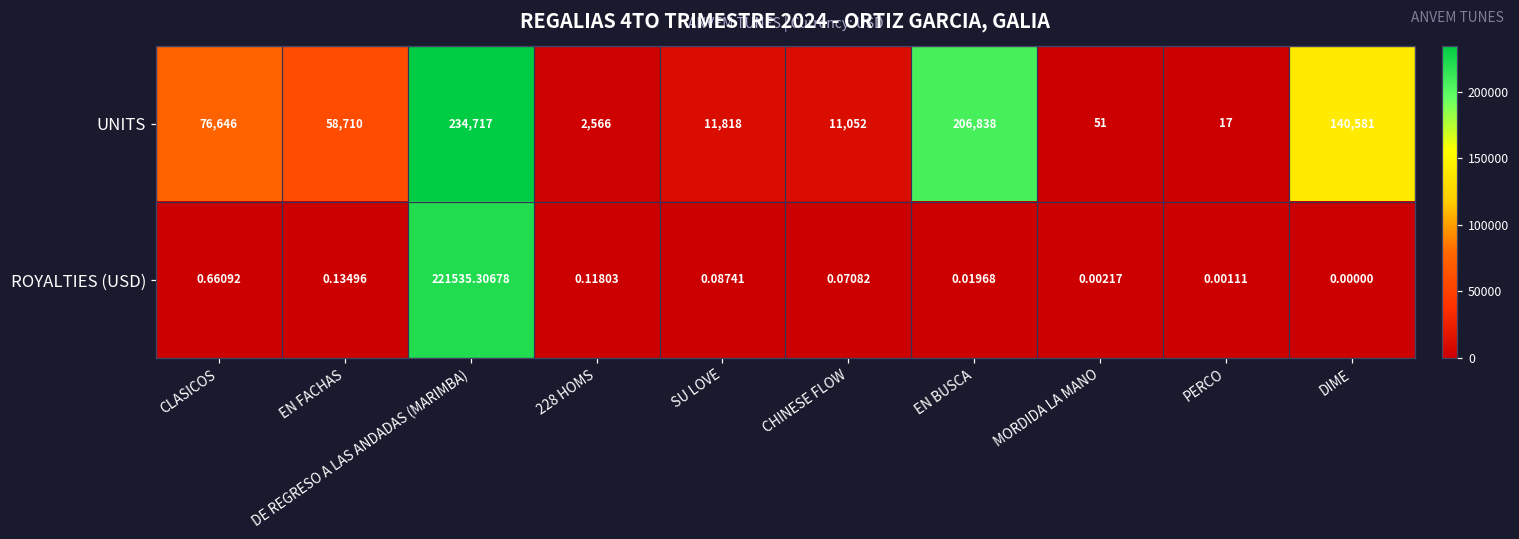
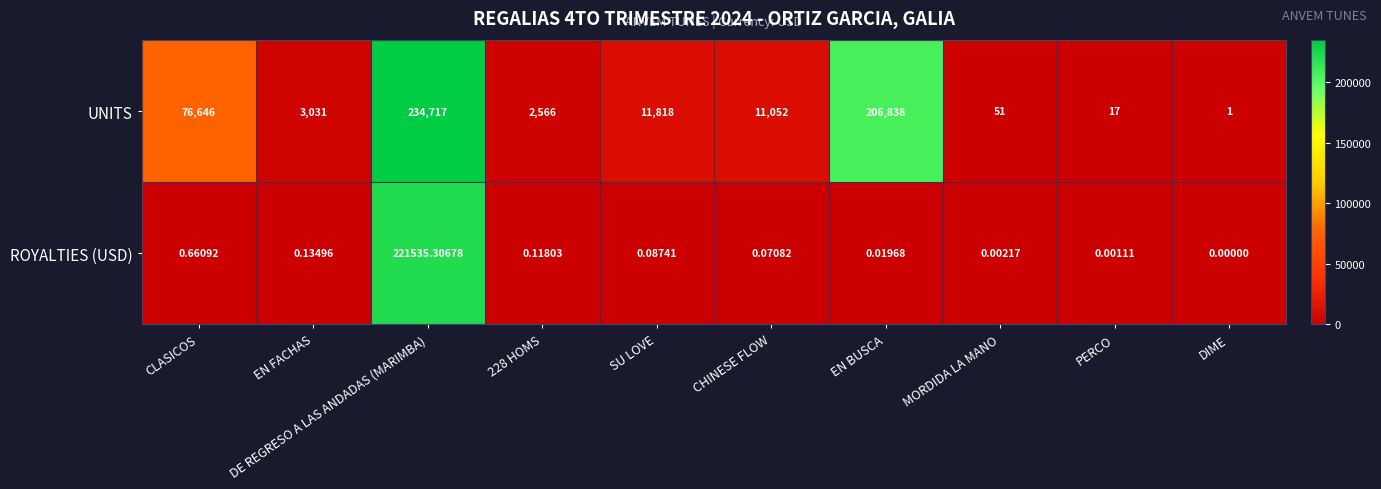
UNITS, EN FACHAS: 58,710 -> 3,031
UNITS, DIME: 140,581 -> 1
